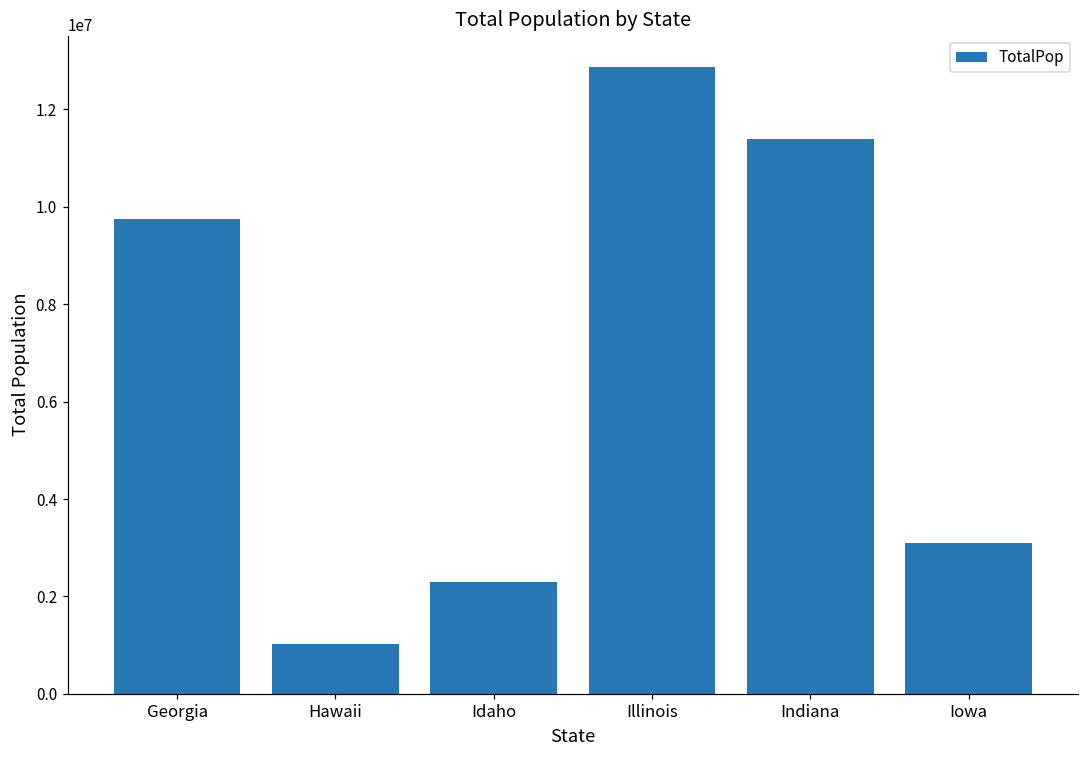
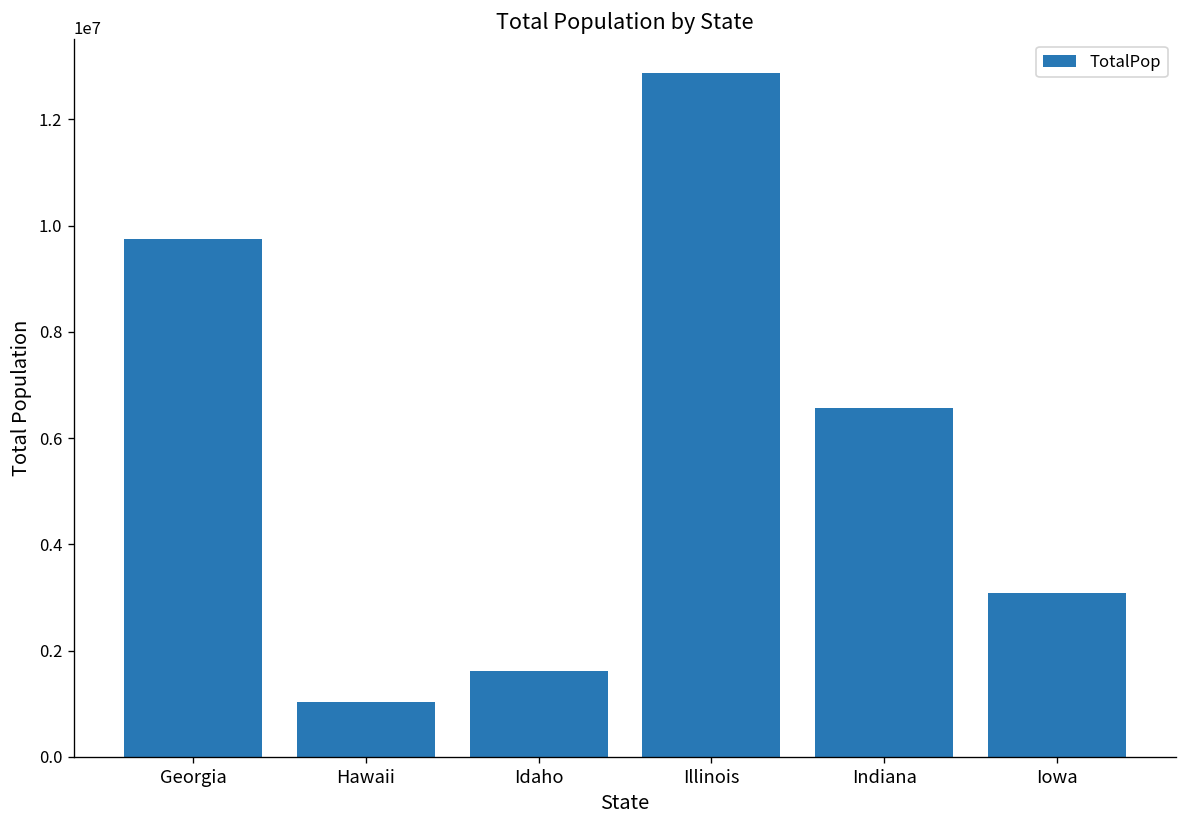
Idaho: 2300000 -> 1600000
Indiana: 11400000 -> 6600000
